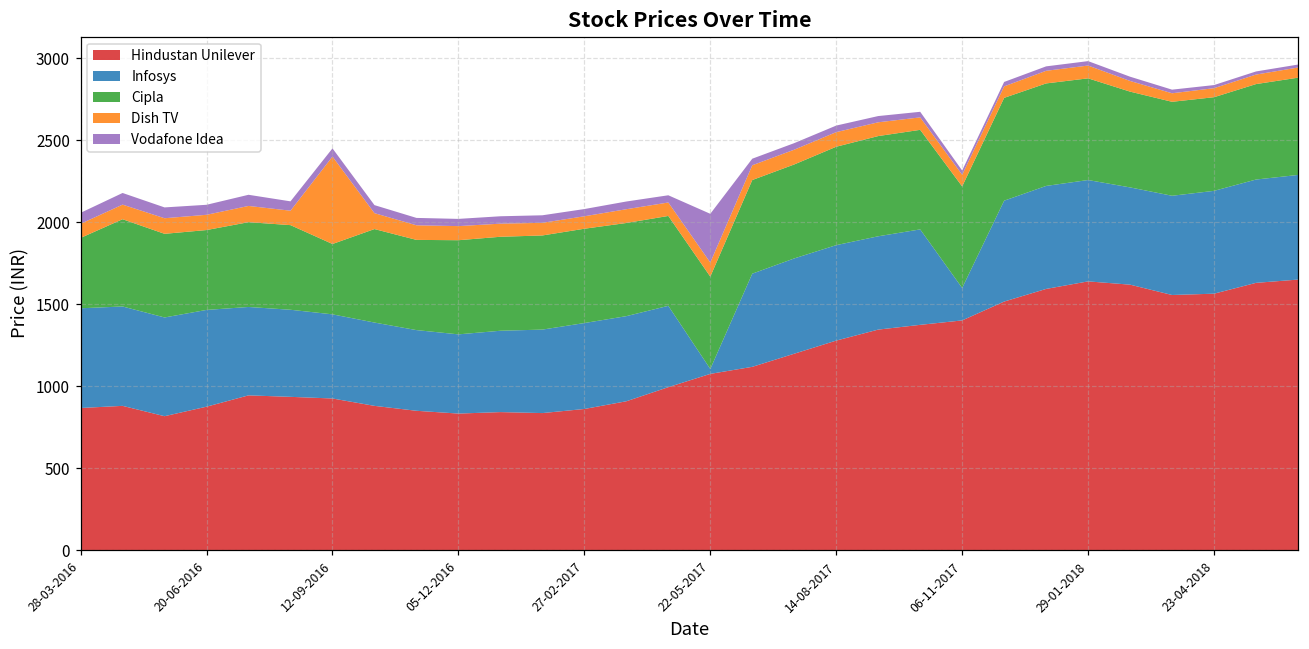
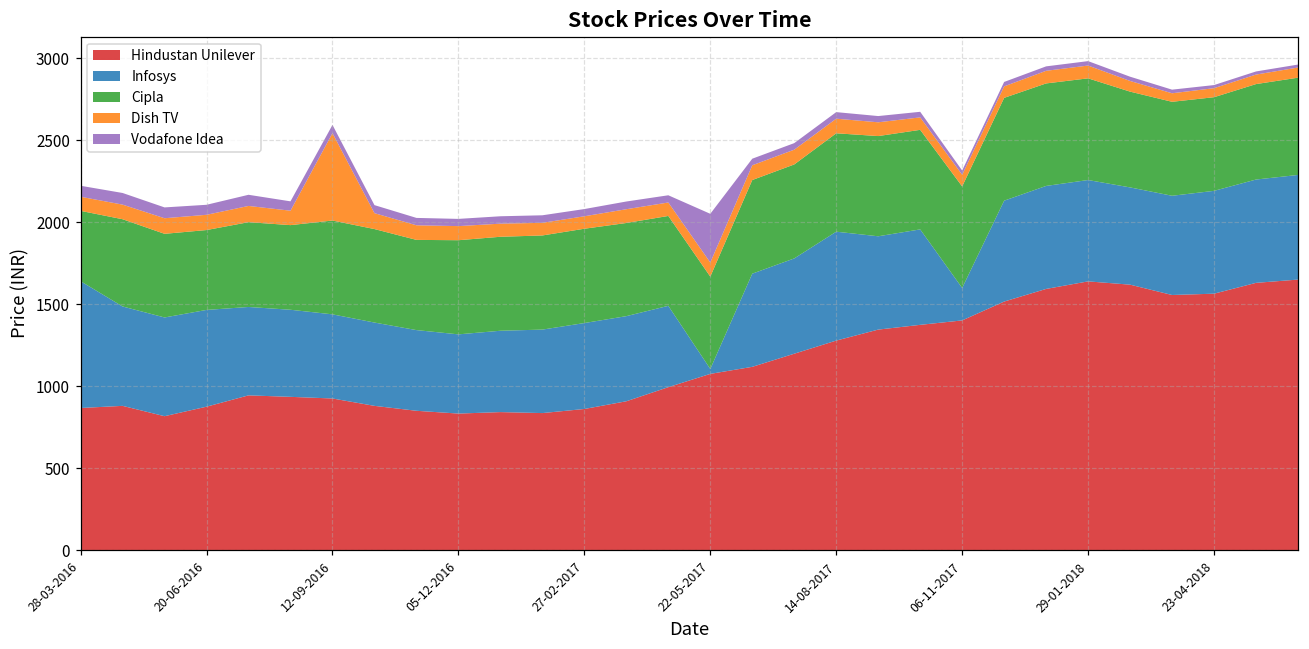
Infosys, 28-03-2016: 610 -> 770
Cipla, 12-09-2016: 430 -> 570
Infosys, 14-08-2017: 580 -> 660
